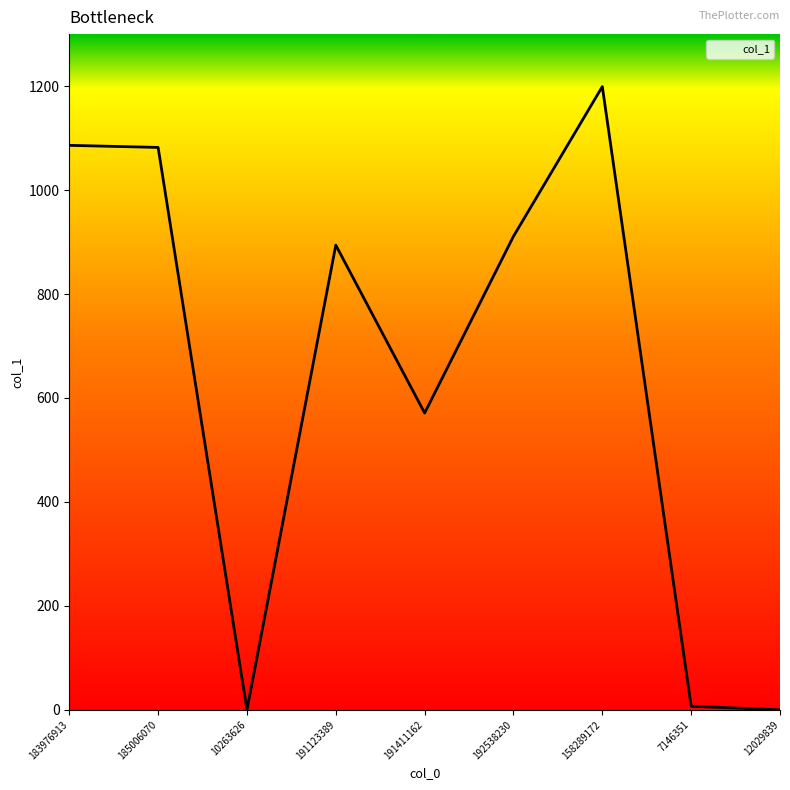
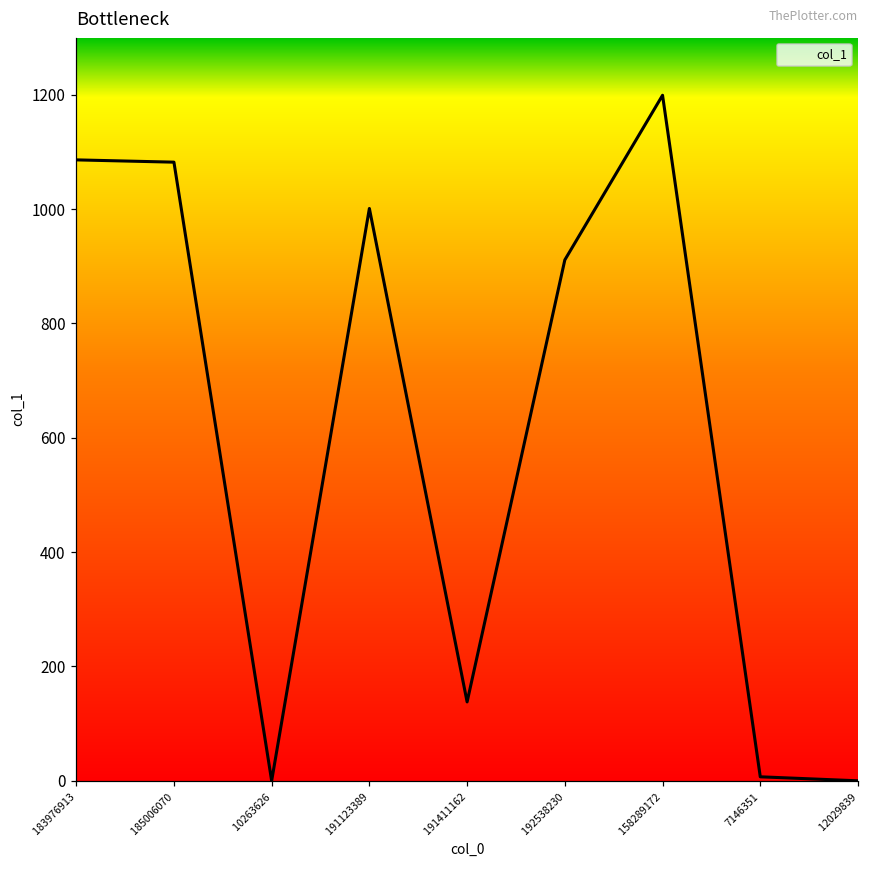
191123389: 890 -> 1000
191411162: 570 -> 140
